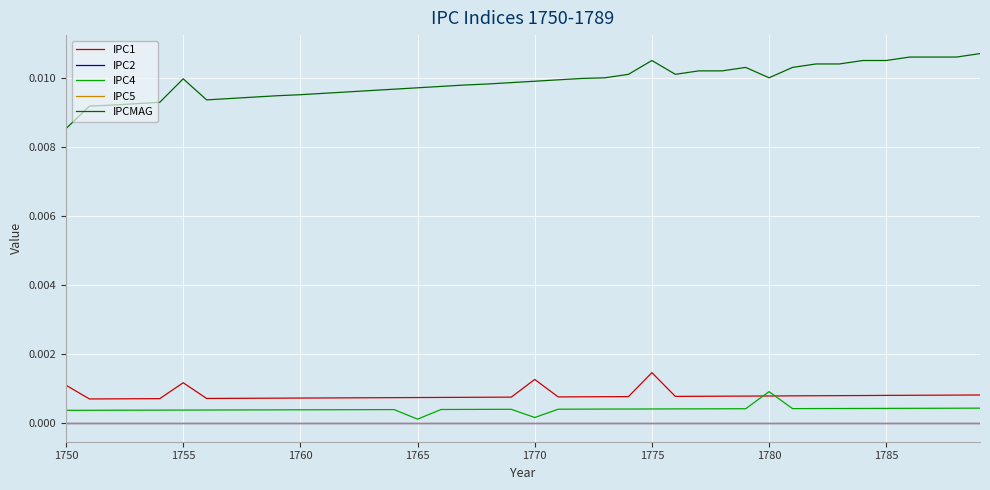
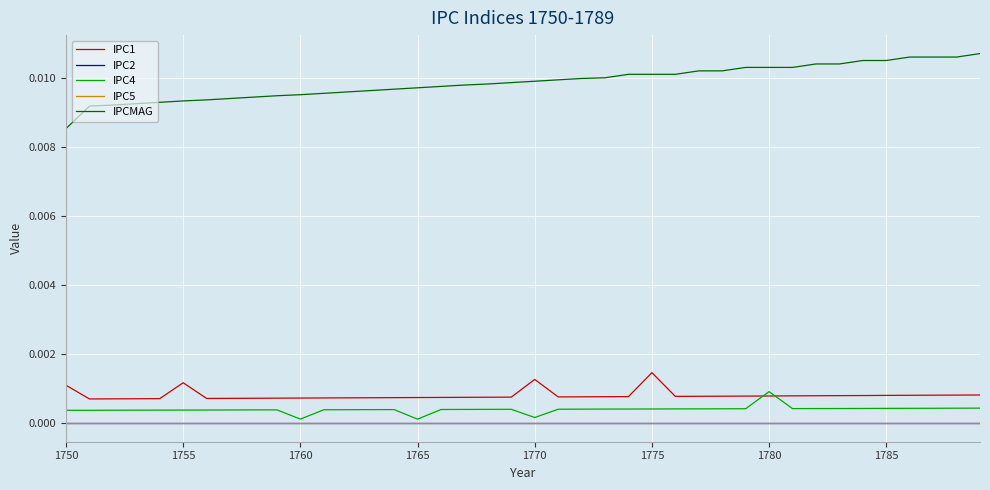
IPCMAG, 1755: 0.0100 -> 0.0093
IPC4, 1760: 0.0004 -> 0.0001
IPCMAG, 1775: 0.0105 -> 0.0101
IPCMAG, 1780: 0.0100 -> 0.0103
